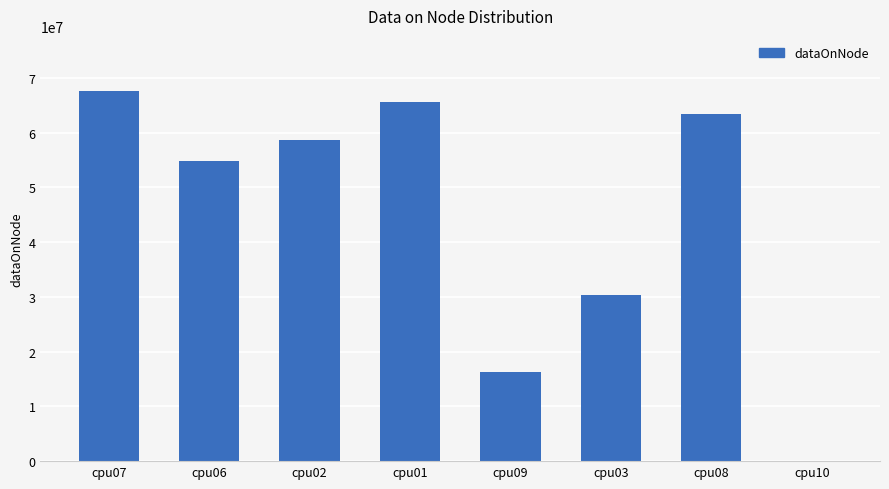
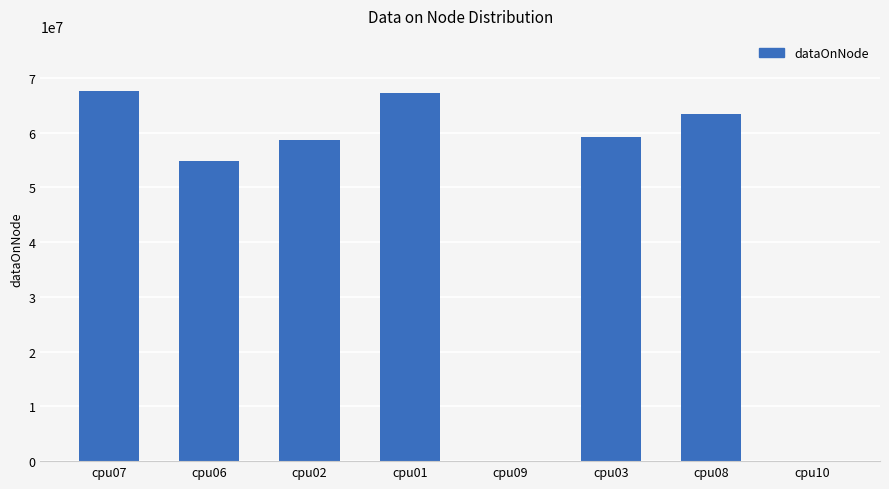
cpu01: 66000000 -> 67000000
cpu09: 16000000 -> 0
cpu03: 30000000 -> 59000000
